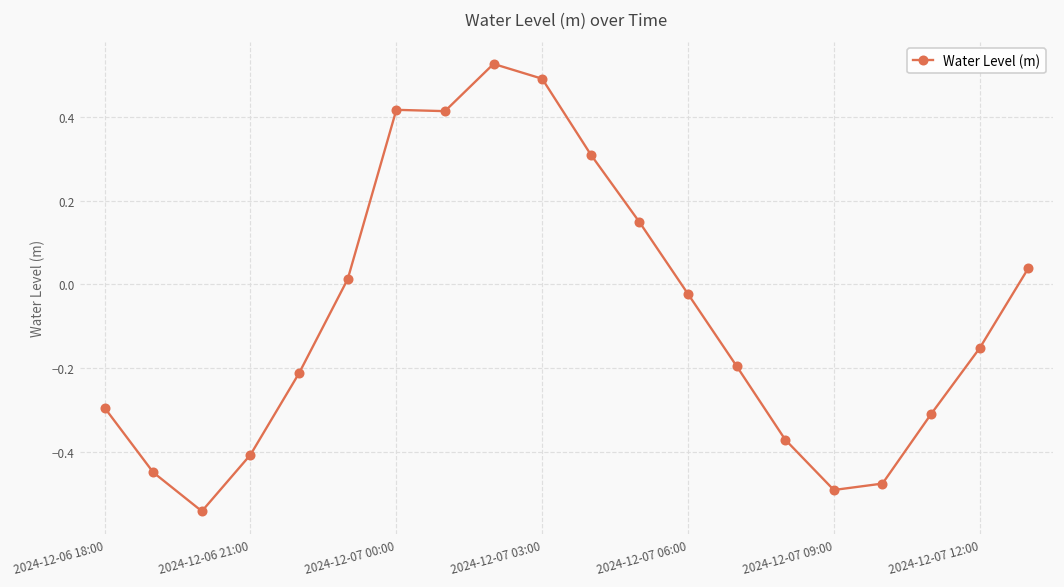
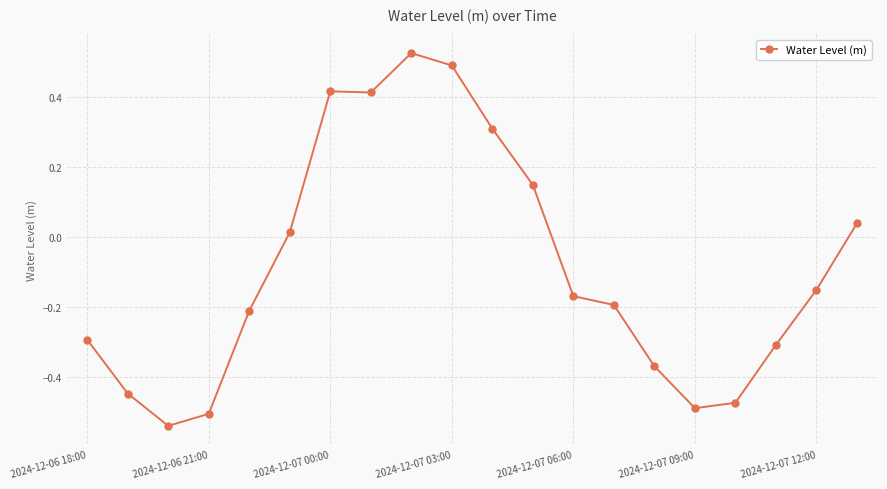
2024-12-06 21:00: -0.41 -> -0.51
2024-12-07 06:00: -0.02 -> -0.17
